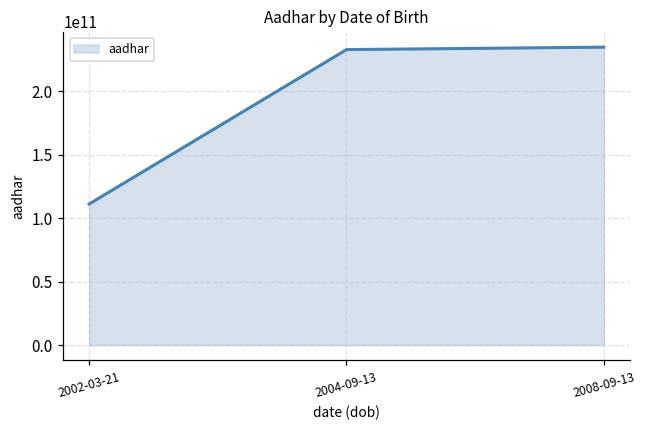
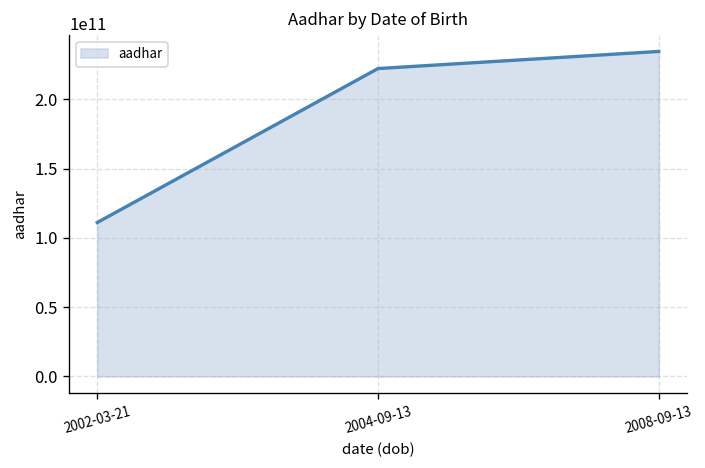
2004-09-13: 233000000000 -> 222000000000
